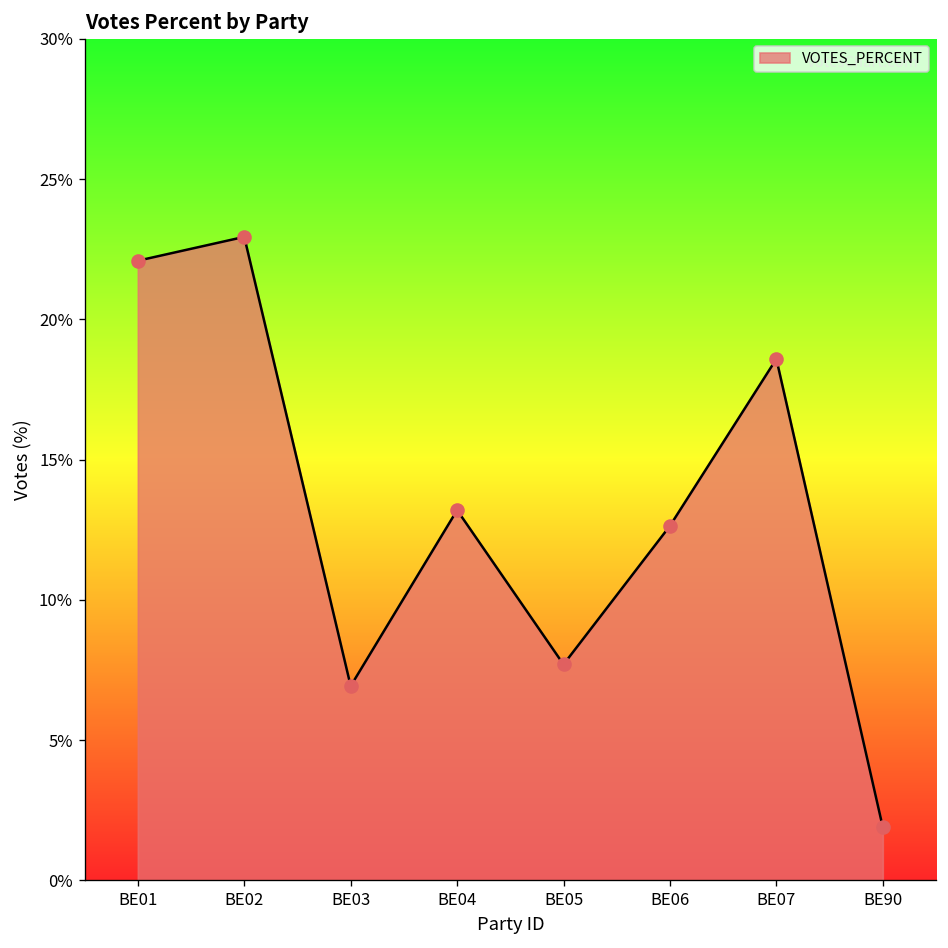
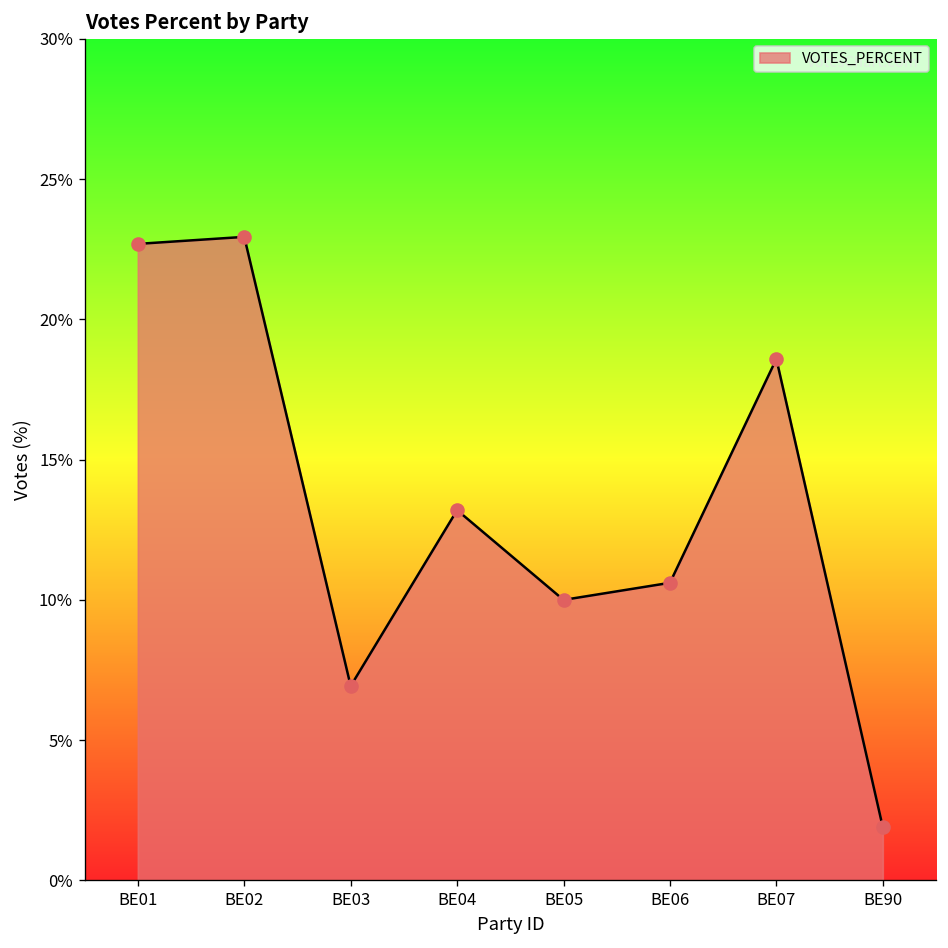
BE01: 22.1% -> 22.7%
BE05: 7.7% -> 10.0%
BE06: 12.6% -> 10.6%
